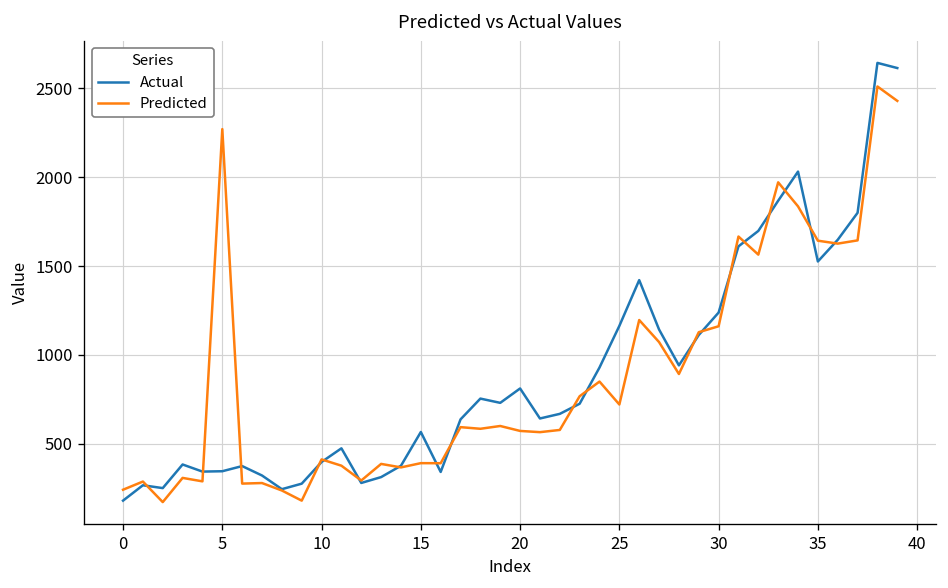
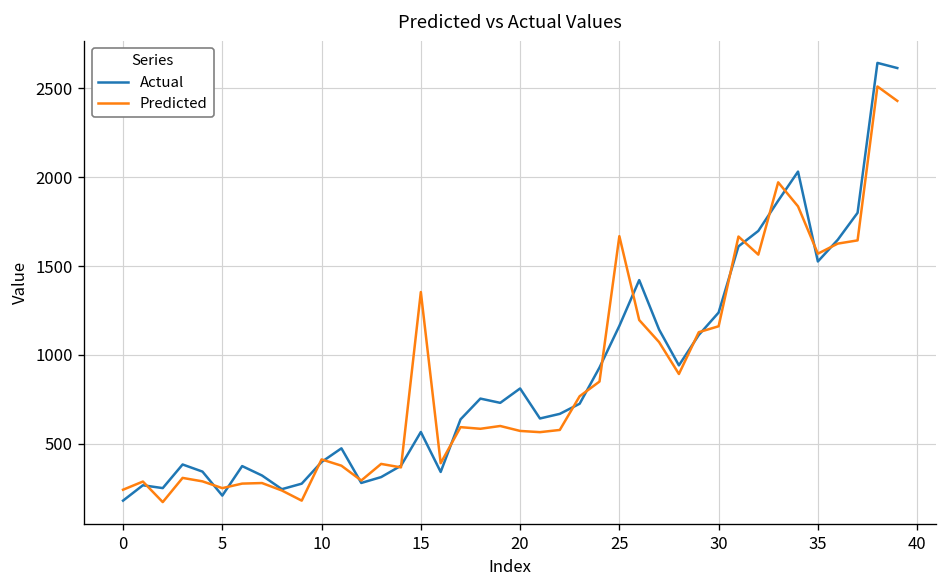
Actual, 5: 350 -> 210
Predicted, 5: 2270 -> 250
Predicted, 15: 390 -> 1350
Predicted, 25: 720 -> 1670
Predicted, 35: 1640 -> 1570
